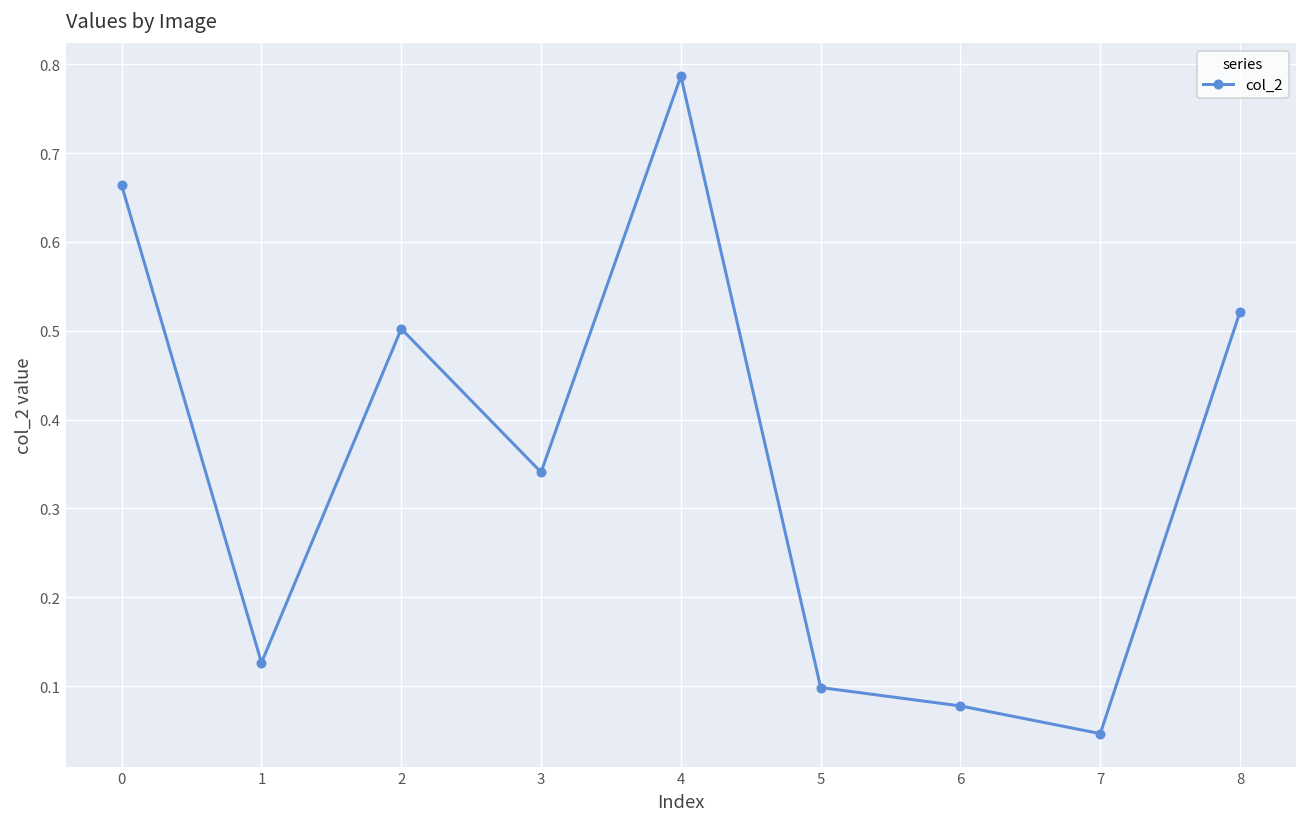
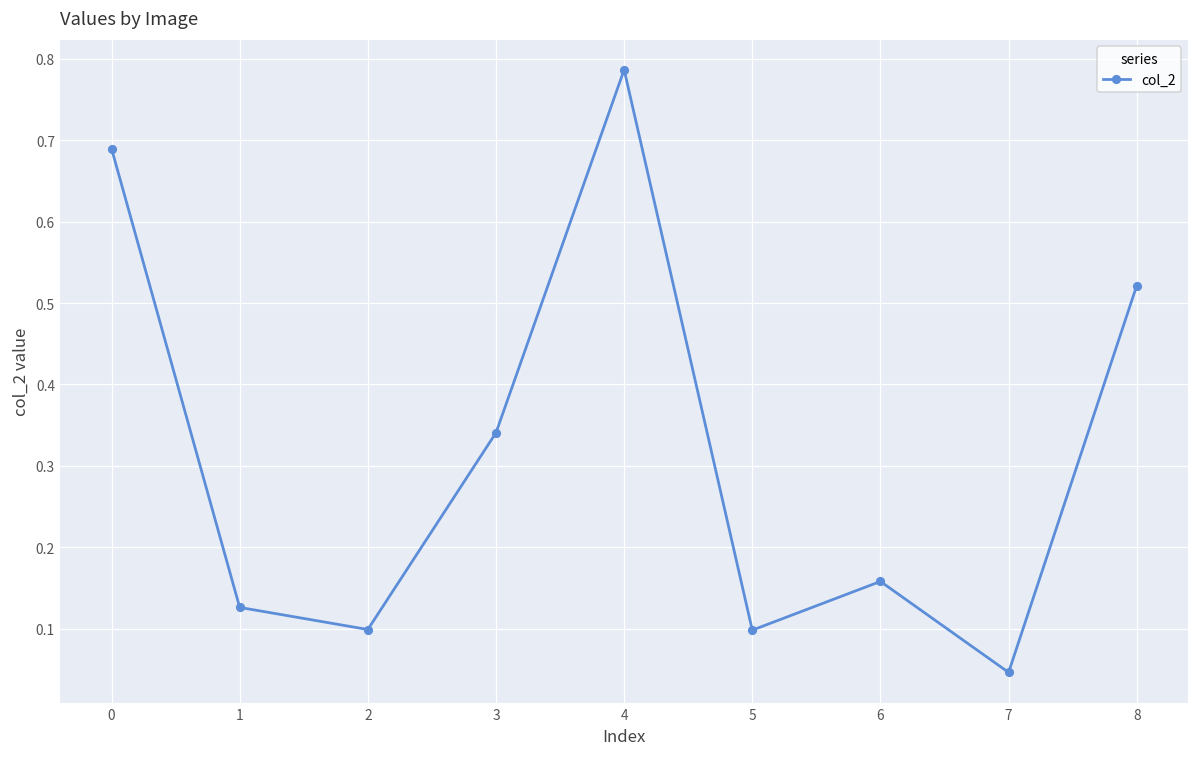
0: 0.66 -> 0.69
2: 0.50 -> 0.10
6: 0.08 -> 0.16
